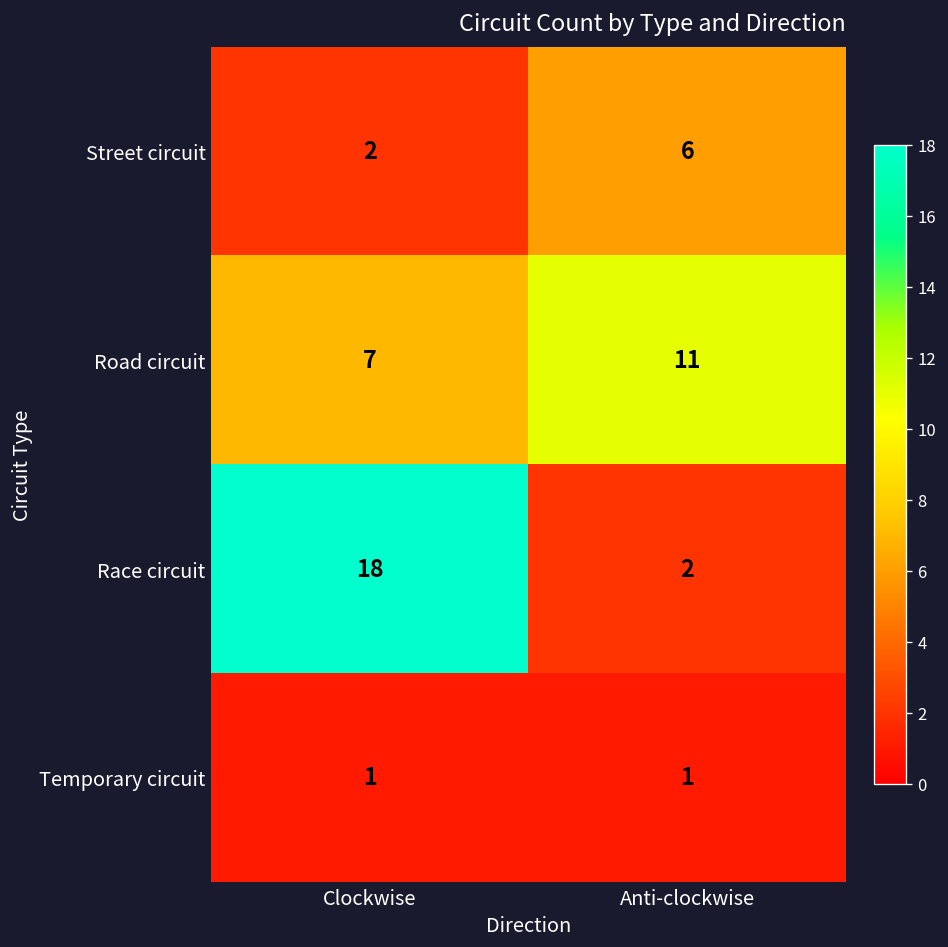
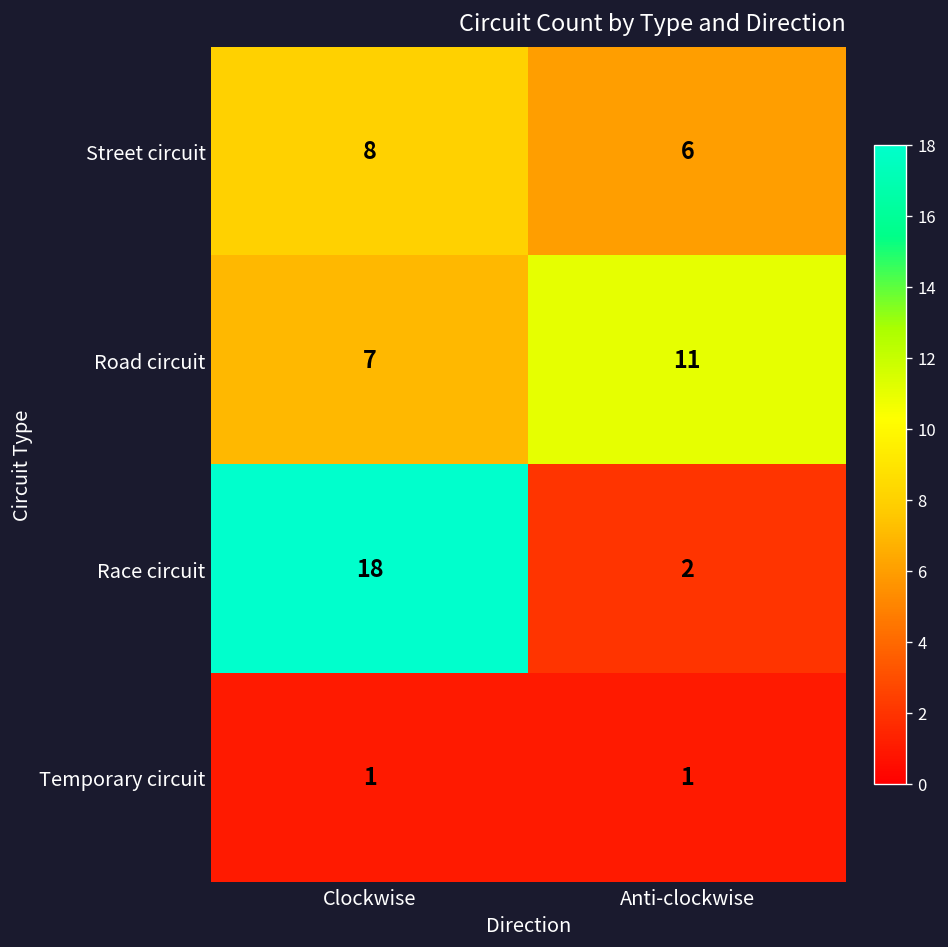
Street circuit, Clockwise: 2 -> 8
